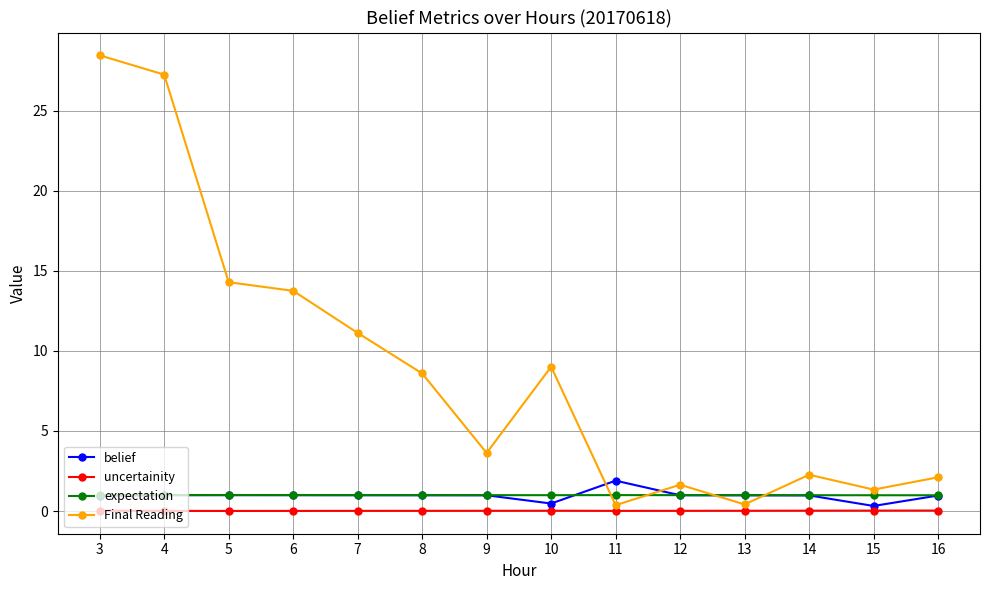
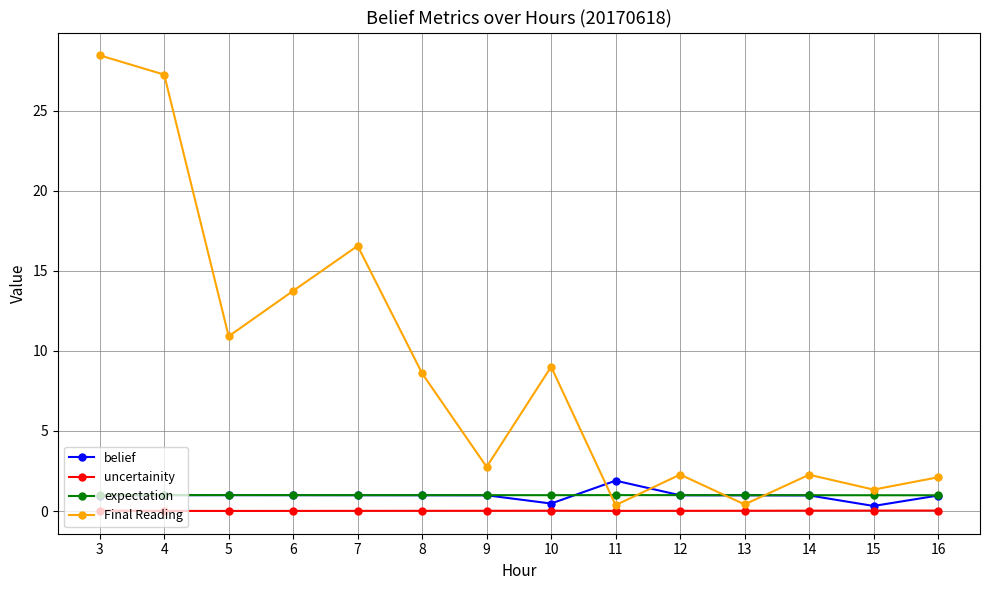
Final Reading, 5: 14.3 -> 10.9
Final Reading, 7: 11.1 -> 16.6
Final Reading, 9: 3.6 -> 2.8
Final Reading, 12: 1.6 -> 2.3
